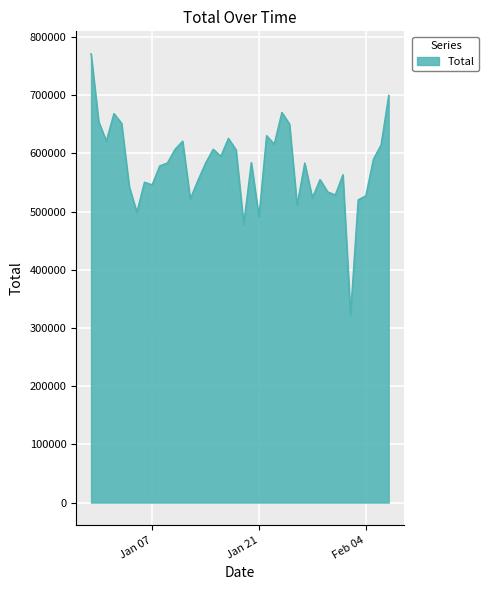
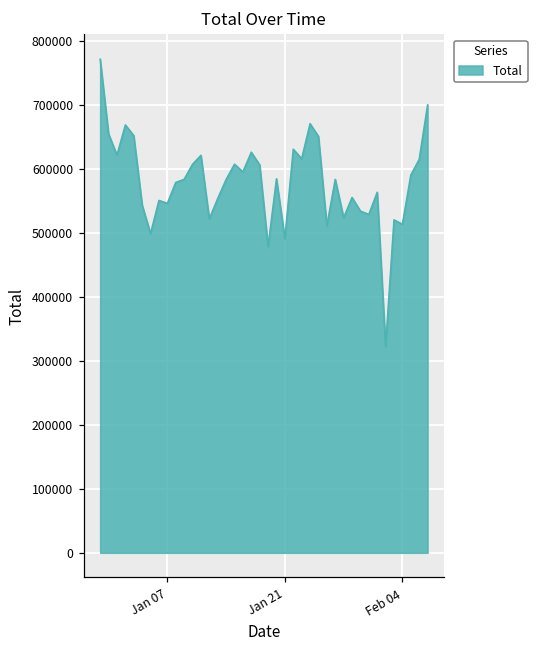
Feb 04: 530000 -> 510000
